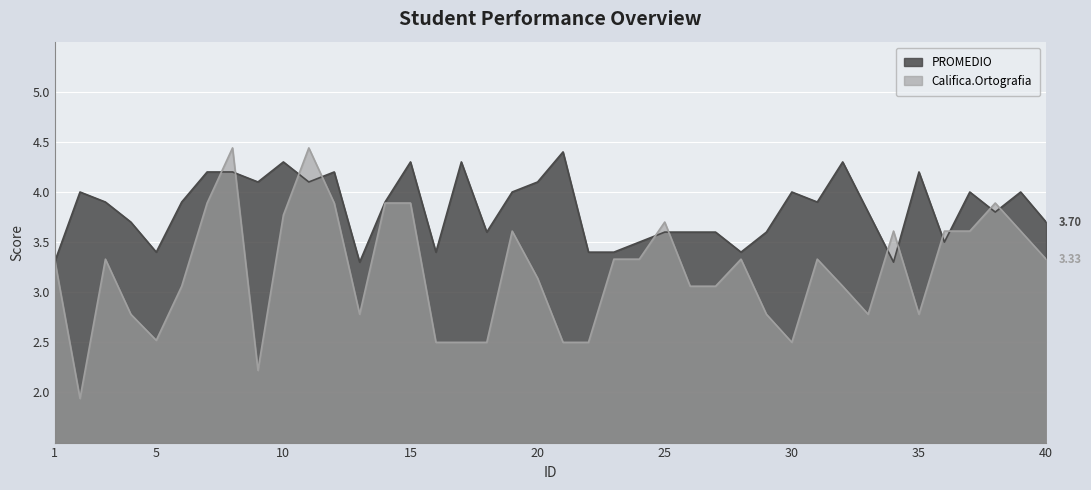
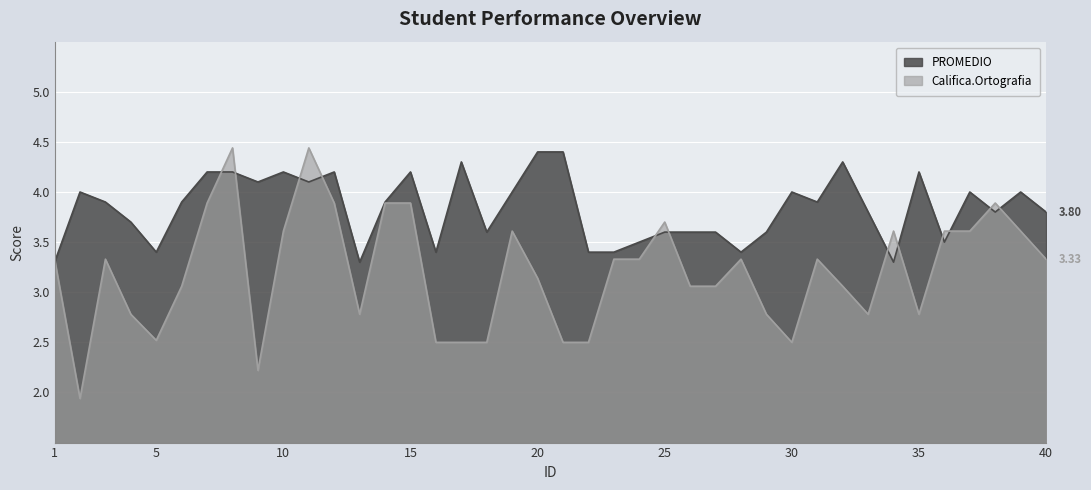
PROMEDIO, 10: 4.3 -> 4.2
Califica.Ortografia, 10: 3.77 -> 3.61
PROMEDIO, 15: 4.3 -> 4.2
PROMEDIO, 20: 4.1 -> 4.4
PROMEDIO, 40: 3.70 -> 3.80
